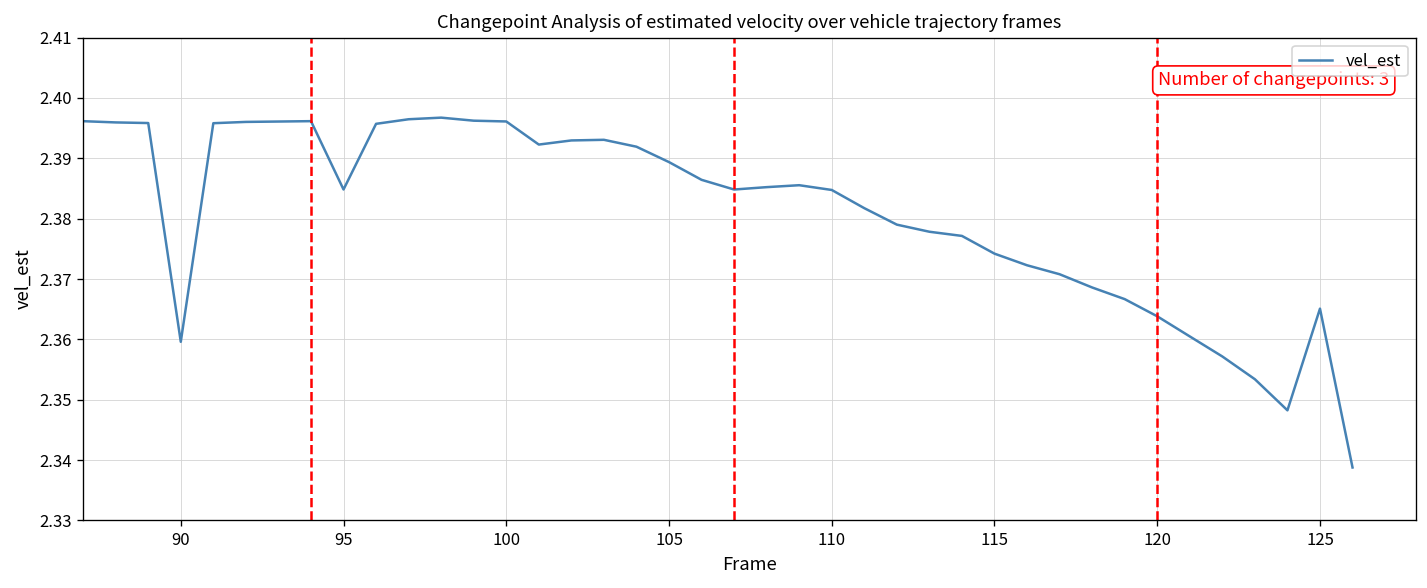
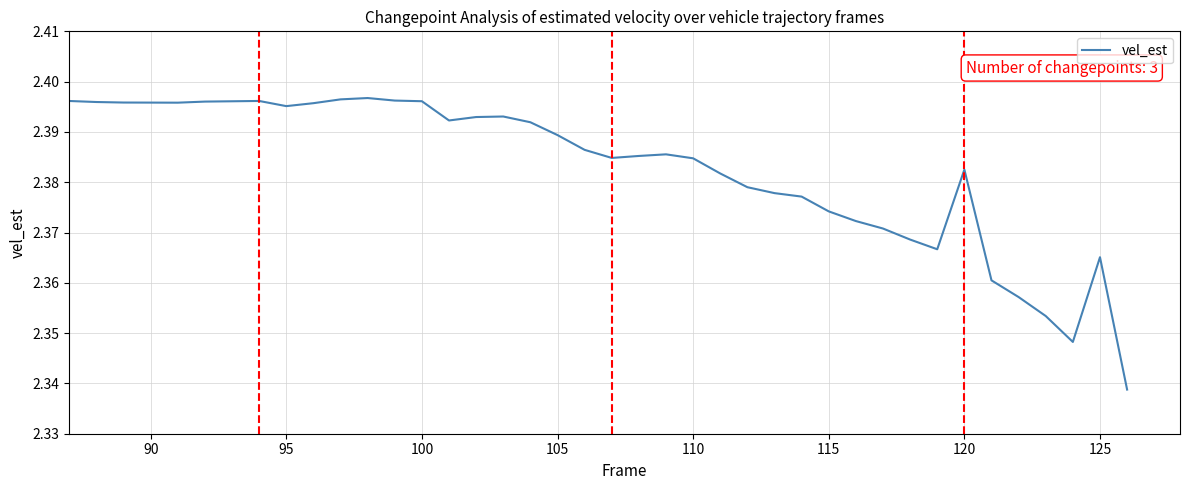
90: 2.360 -> 2.396
95: 2.385 -> 2.395
120: 2.364 -> 2.383
